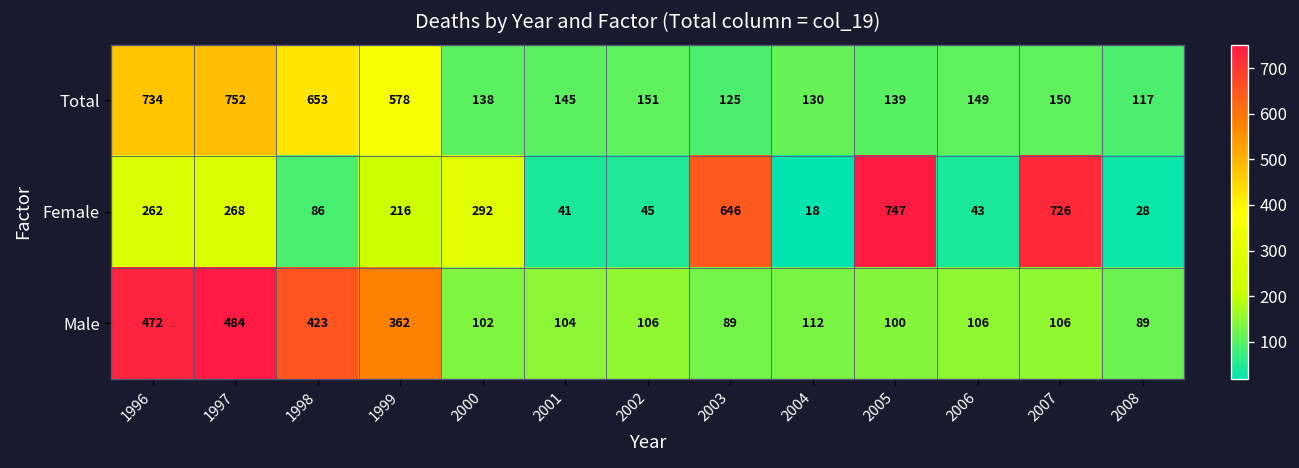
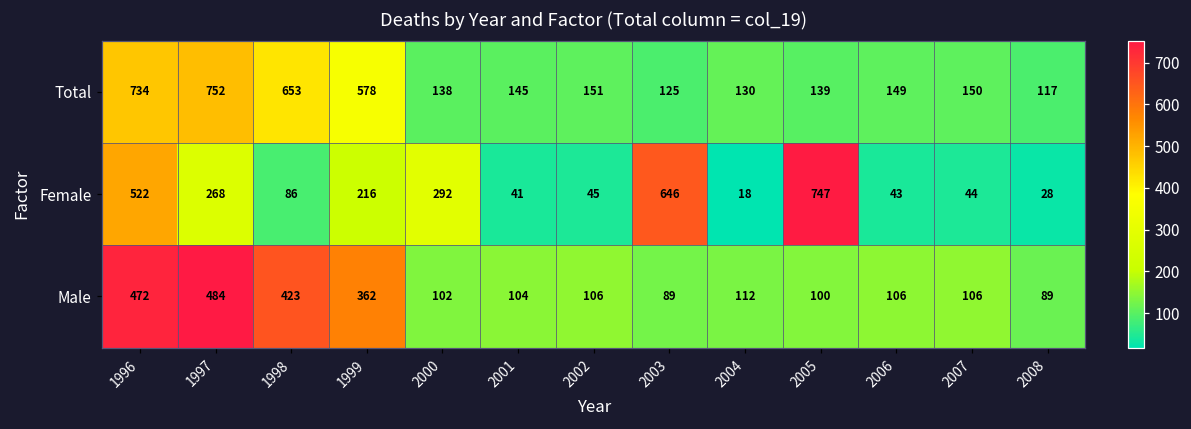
Female, 1996: 262 -> 522
Female, 2007: 726 -> 44
